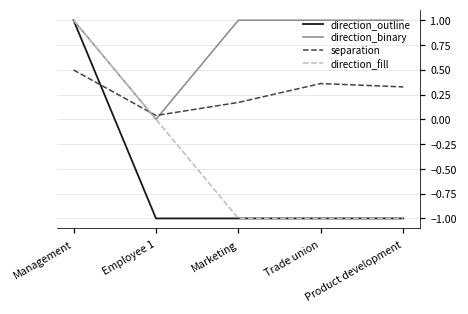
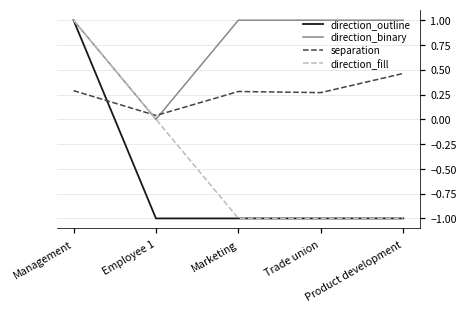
separation, Management: 0.5 -> 0.3
separation, Marketing: 0.2 -> 0.3
separation, Trade union: 0.4 -> 0.3
separation, Product development: 0.3 -> 0.5
